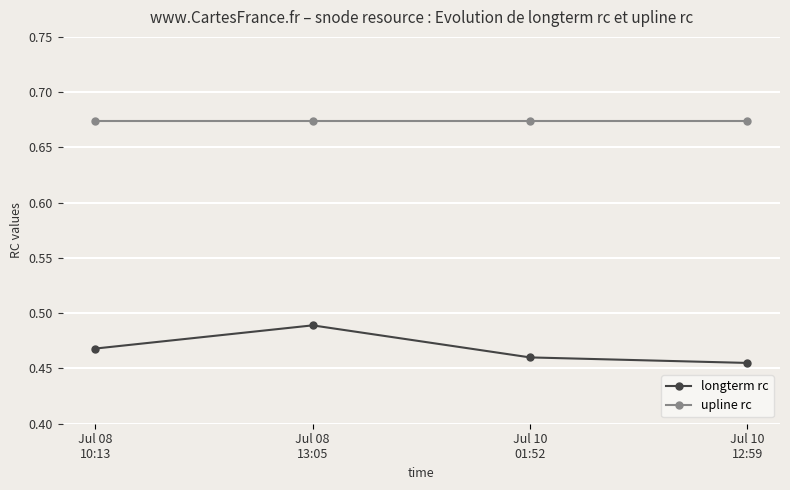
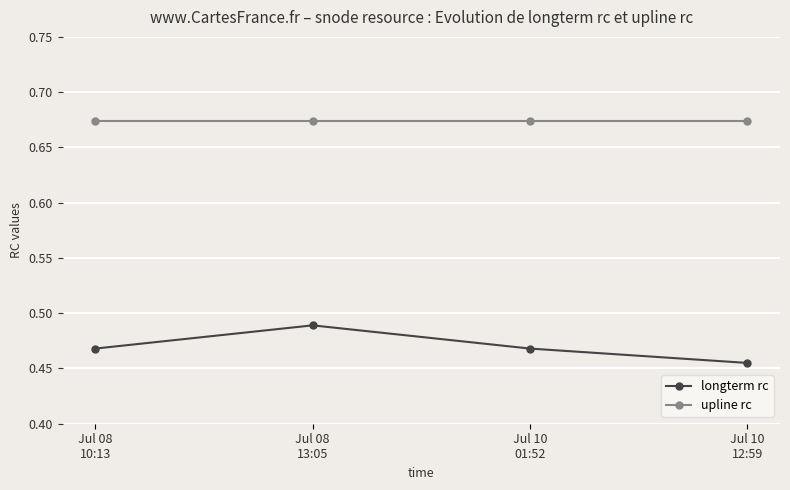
longterm rc, Jul 10 01:52: 0.460 -> 0.468
